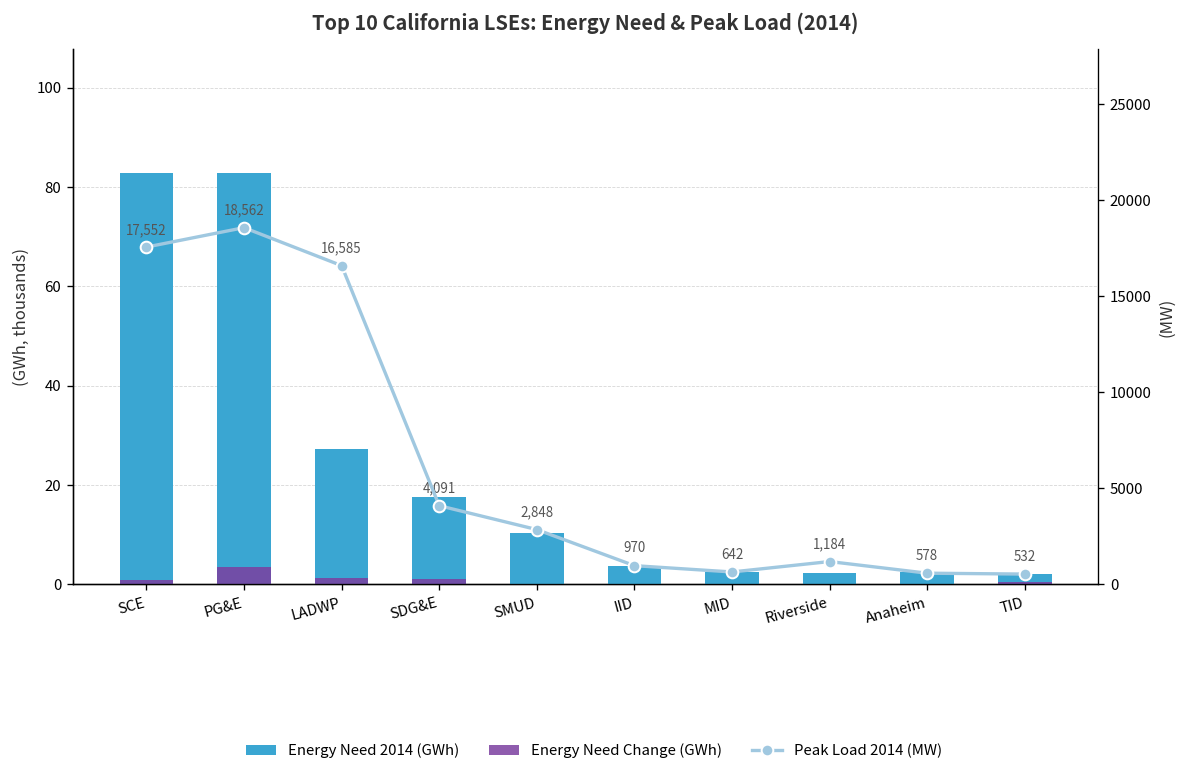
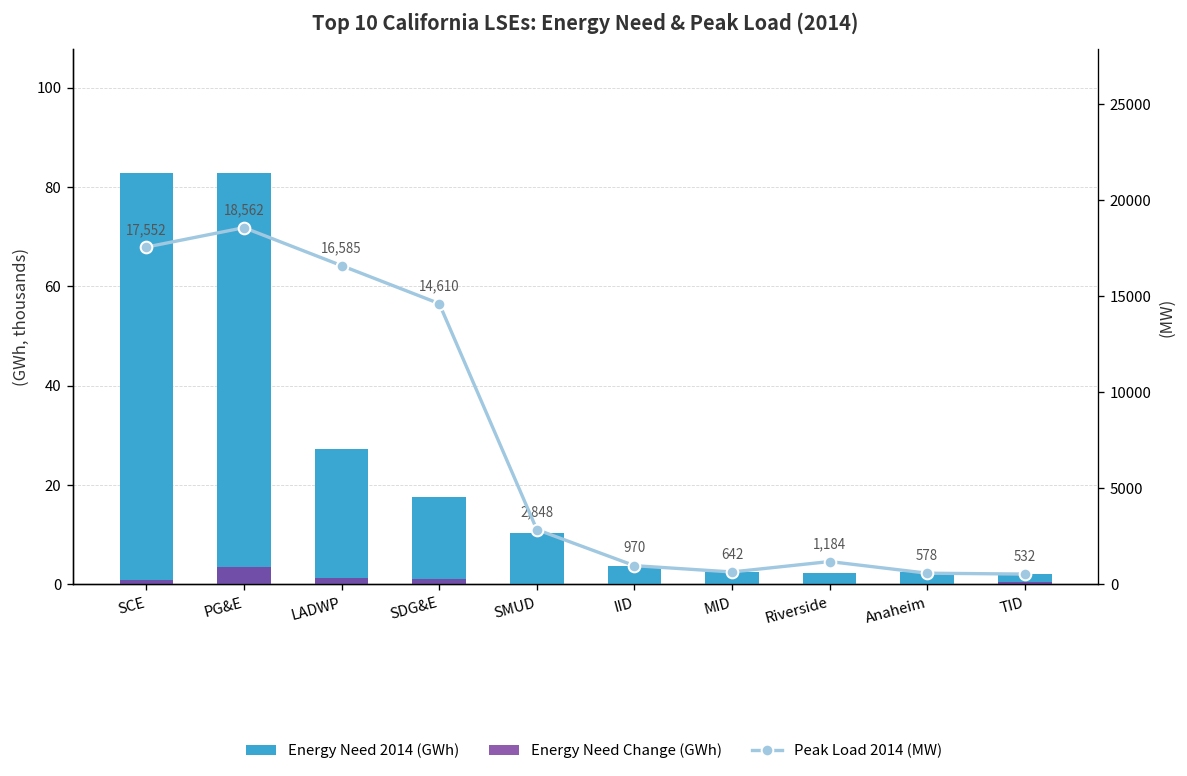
Peak Load 2014 (MW), SDG&E: 4,091 -> 14,610
